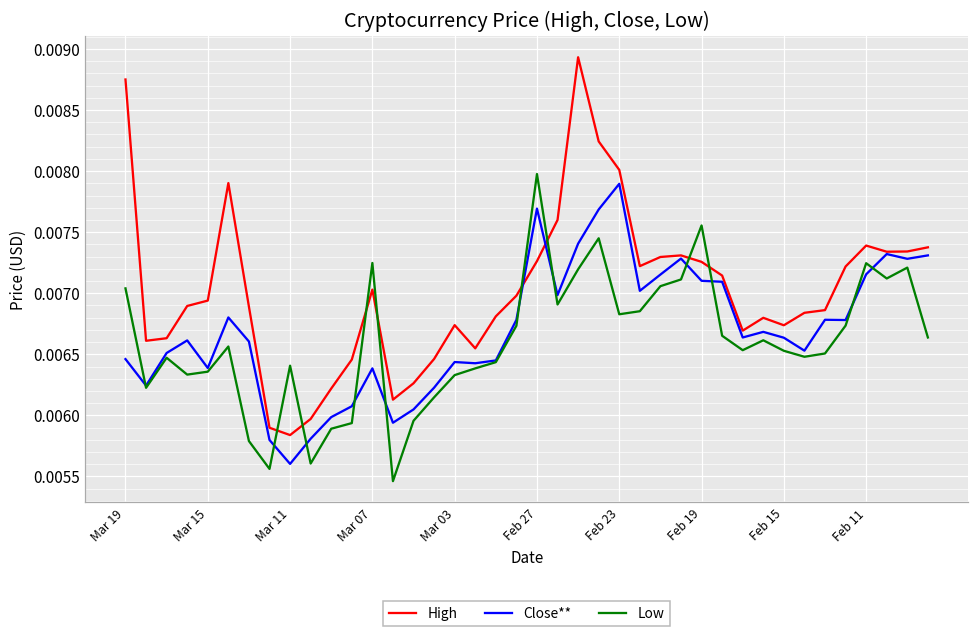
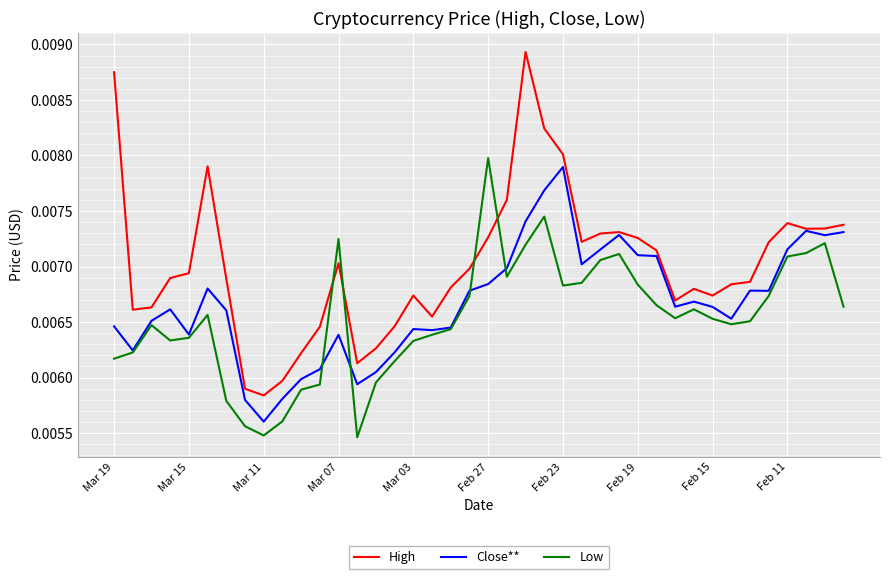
Low, Mar 19: 0.00704 -> 0.00617
Low, Mar 11: 0.00641 -> 0.00548
Close**, Feb 27: 0.00769 -> 0.00684
Low, Feb 19: 0.00756 -> 0.00684
Low, Feb 11: 0.00725 -> 0.00709
